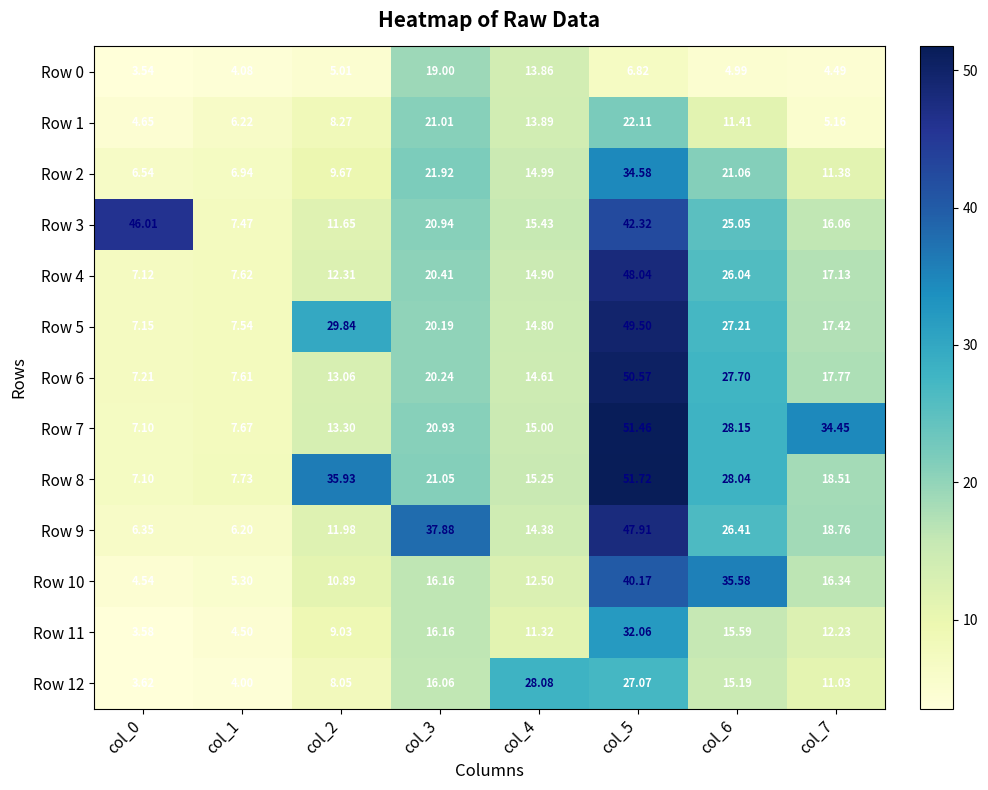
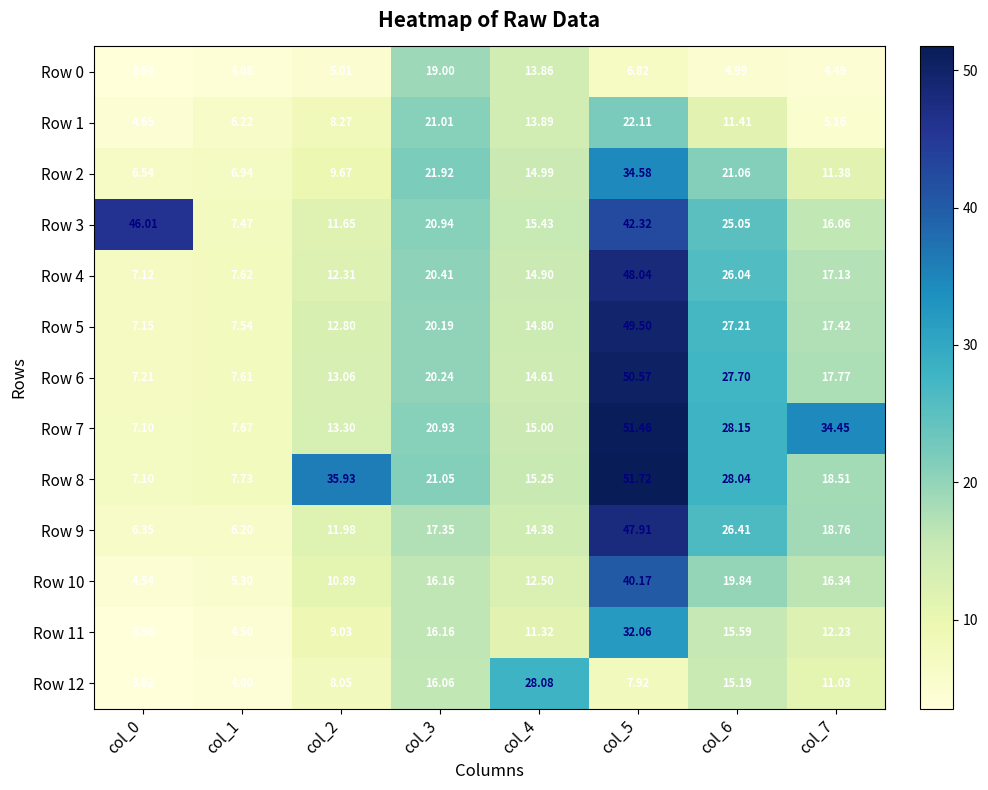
Row 5, col_2: 29.84 -> 12.80
Row 9, col_3: 37.88 -> 17.35
Row 10, col_6: 35.58 -> 19.84
Row 12, col_5: 27.07 -> 7.92
